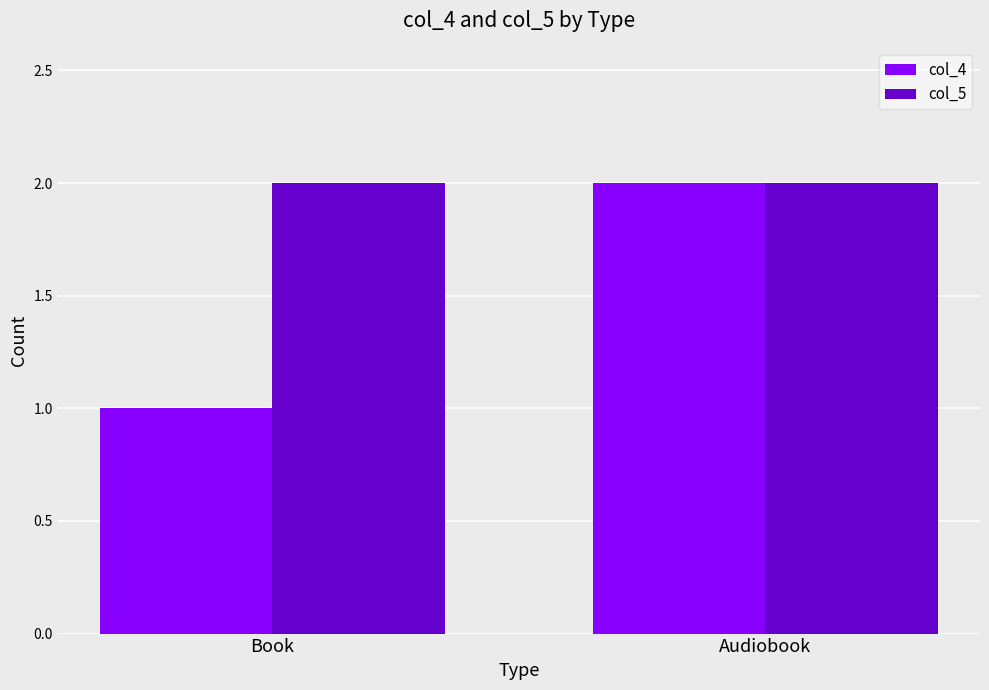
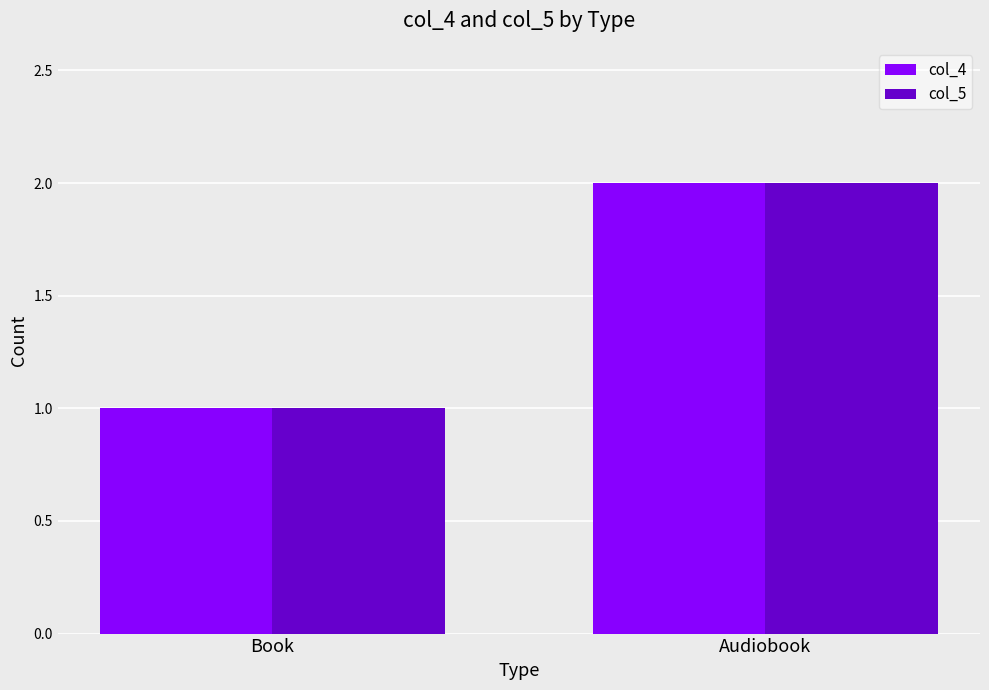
col_5, Book: 2 -> 1
